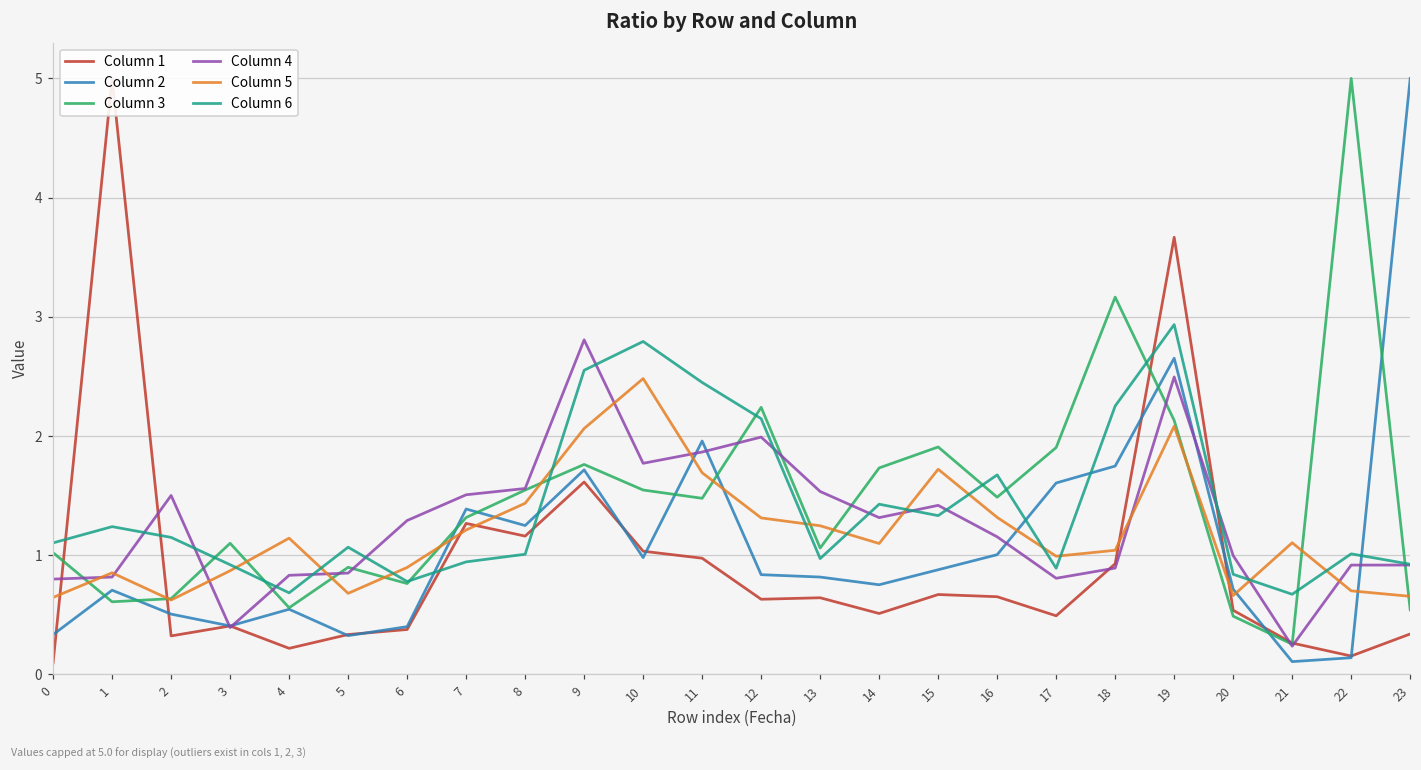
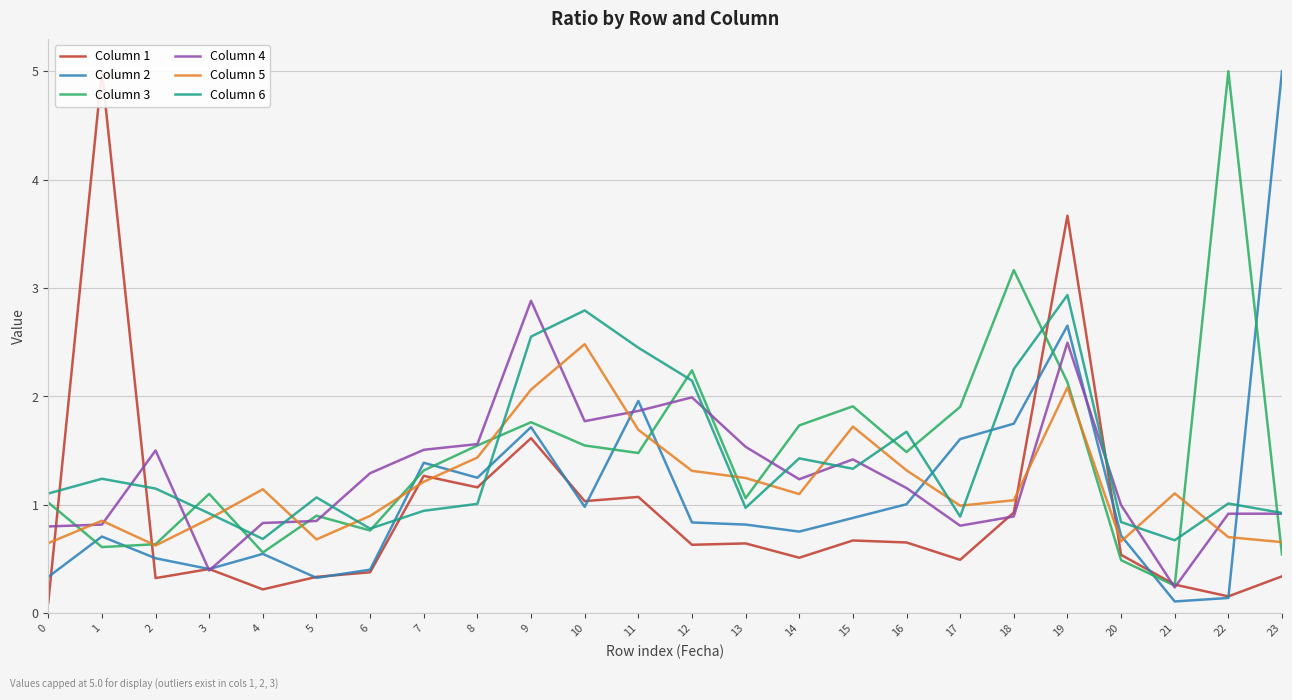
Column 4, 9: 2.81 -> 2.88
Column 1, 11: 0.98 -> 1.07
Column 4, 14: 1.32 -> 1.24
